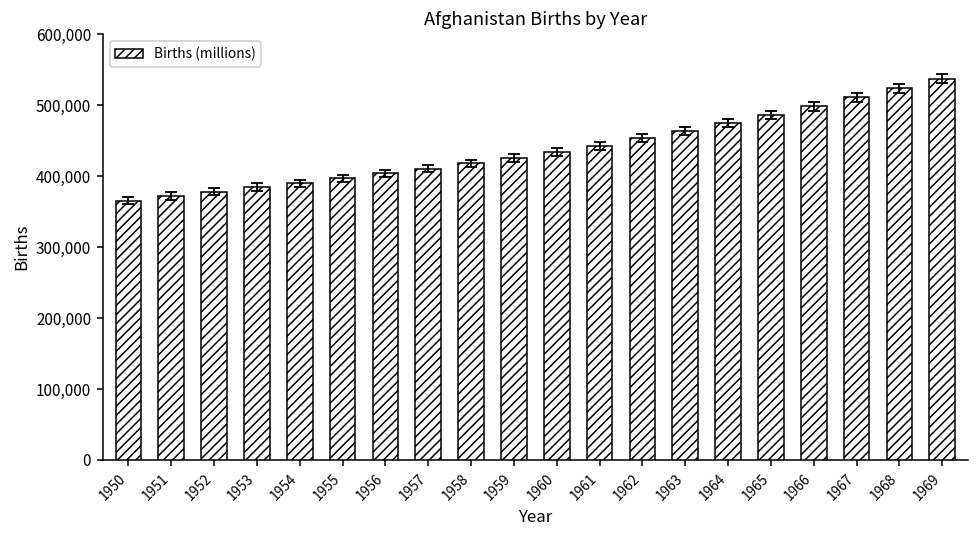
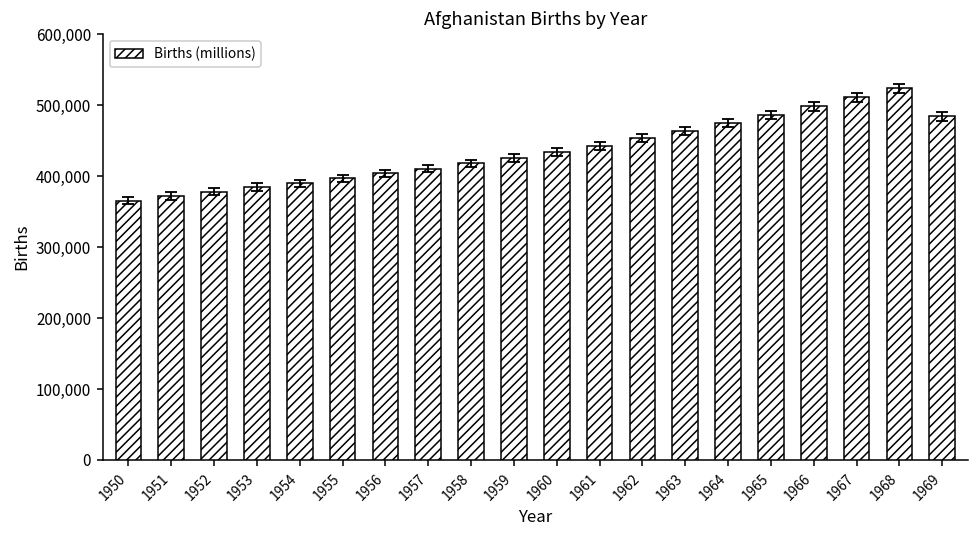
Births (millions), 1969: 540,000 -> 480,000
